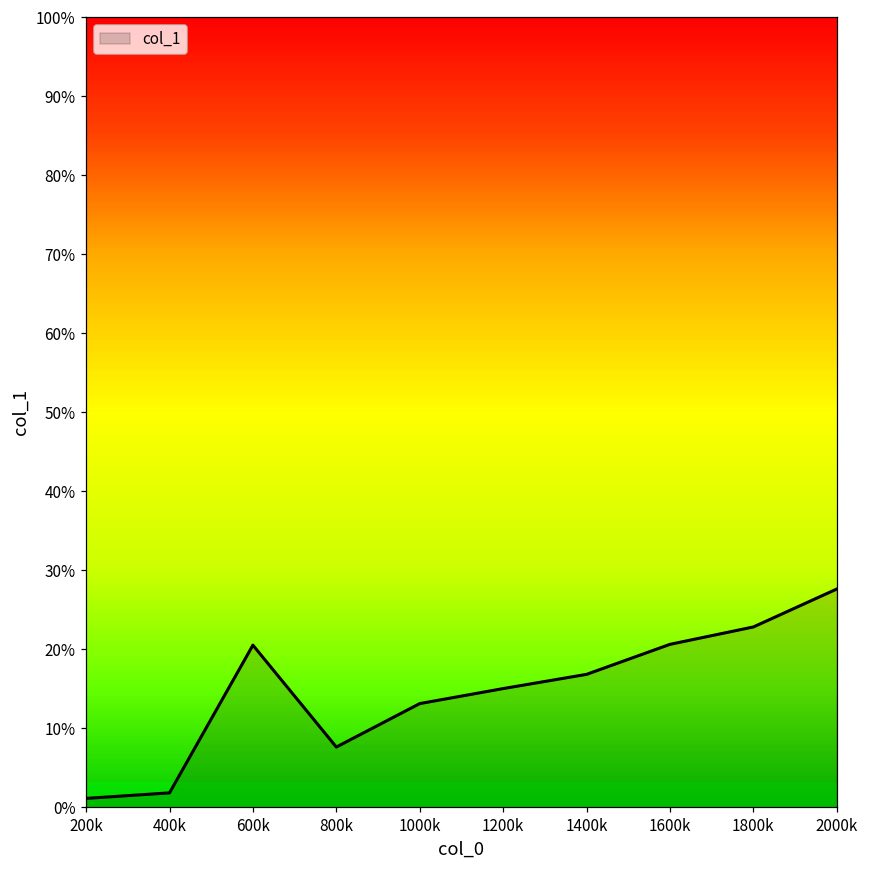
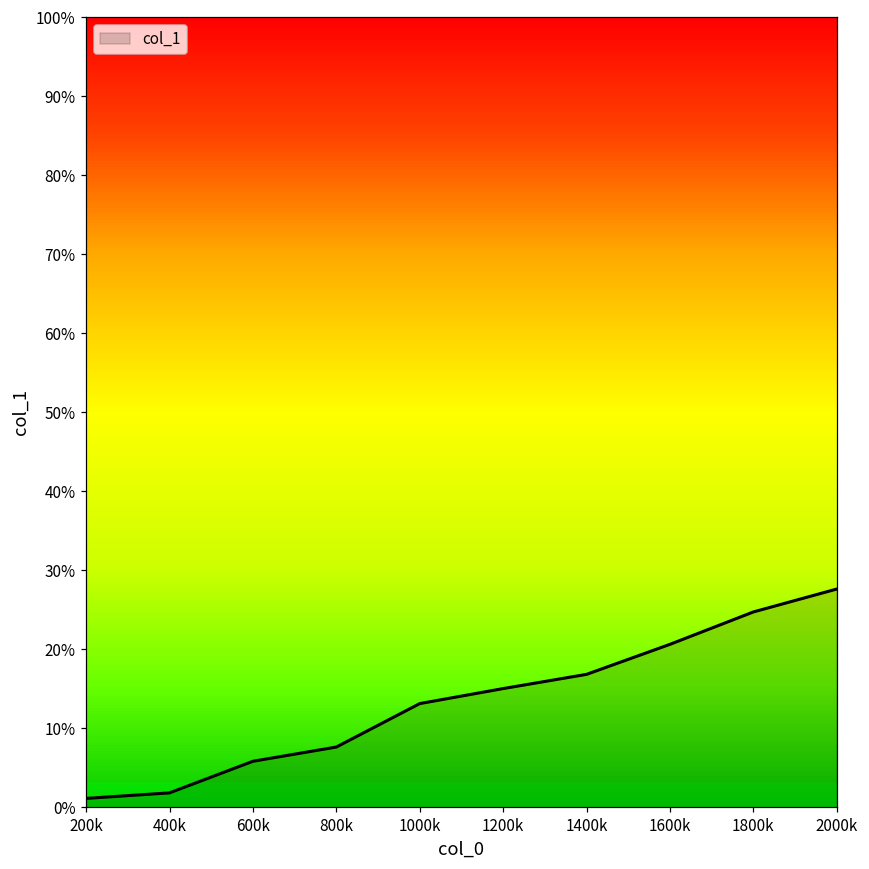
600k: 21% -> 6%
1800k: 23% -> 25%
